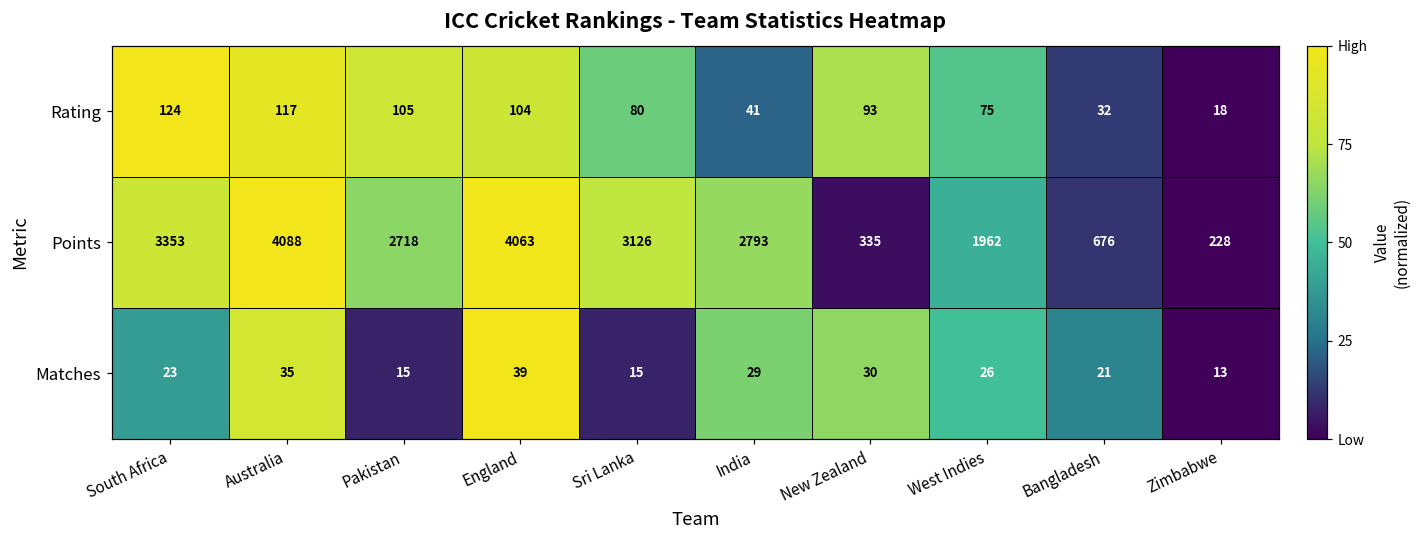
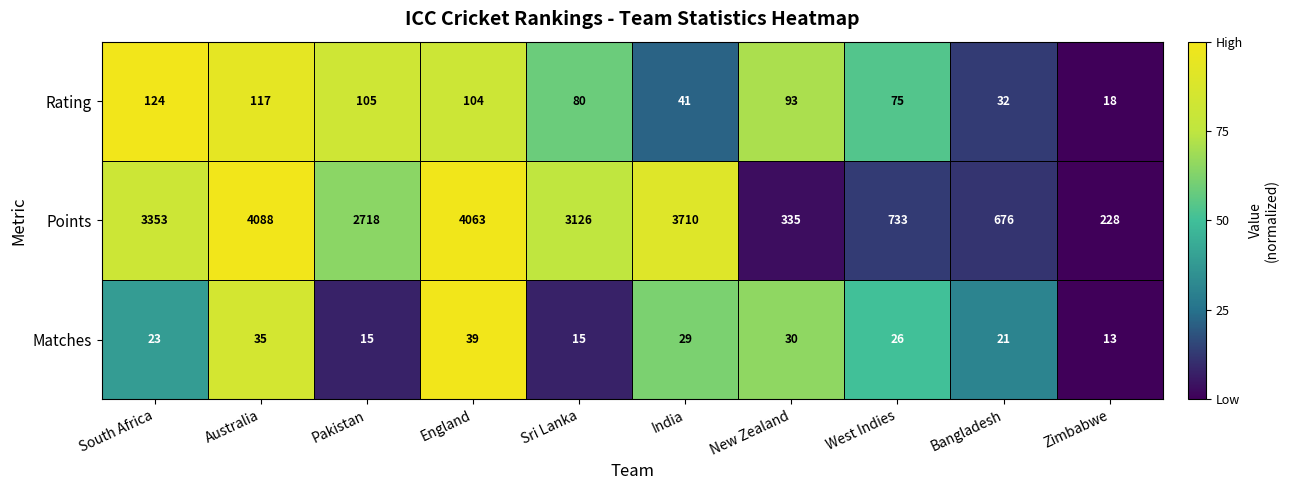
Points, India: 2793 -> 3710
Points, West Indies: 1962 -> 733
